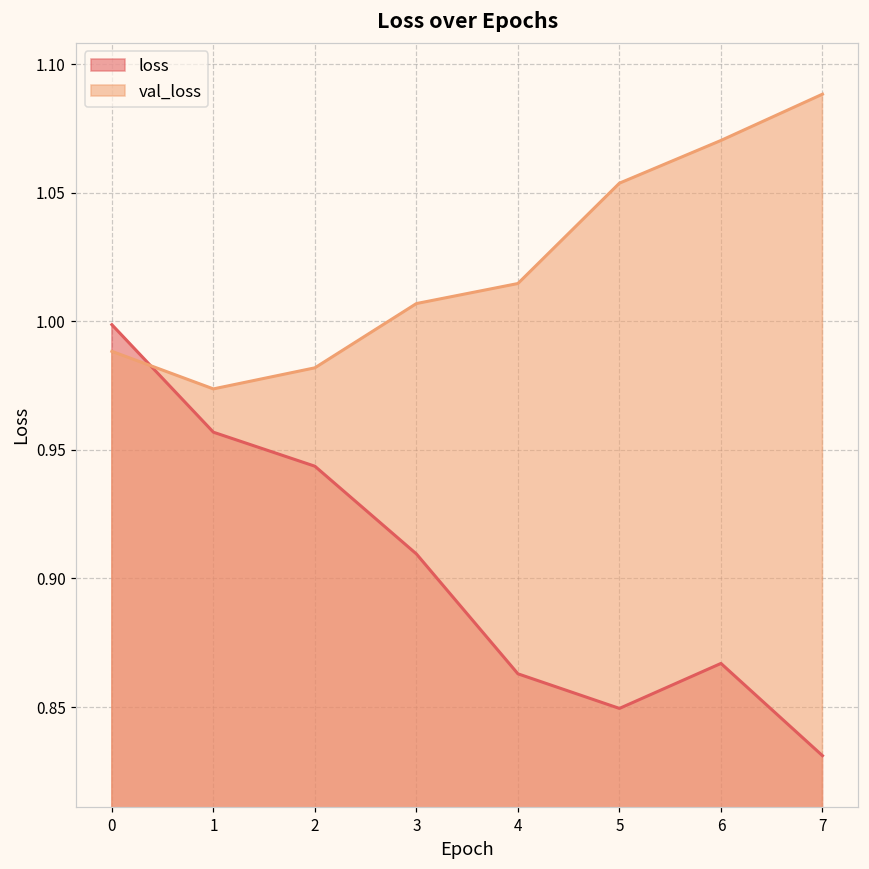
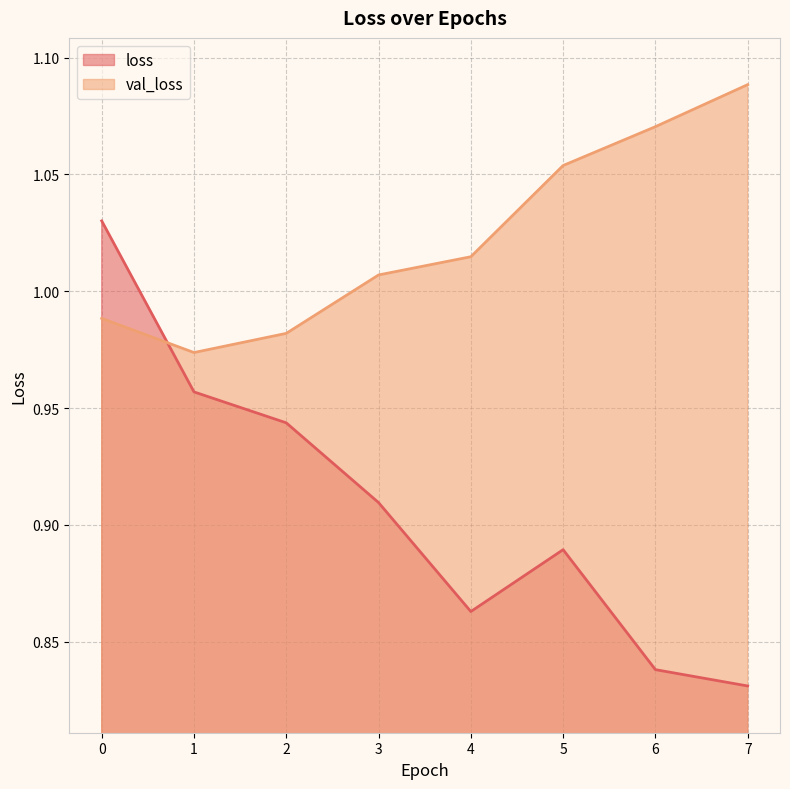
loss, 0: 0.999 -> 1.030
loss, 5: 0.849 -> 0.889
loss, 6: 0.867 -> 0.838
